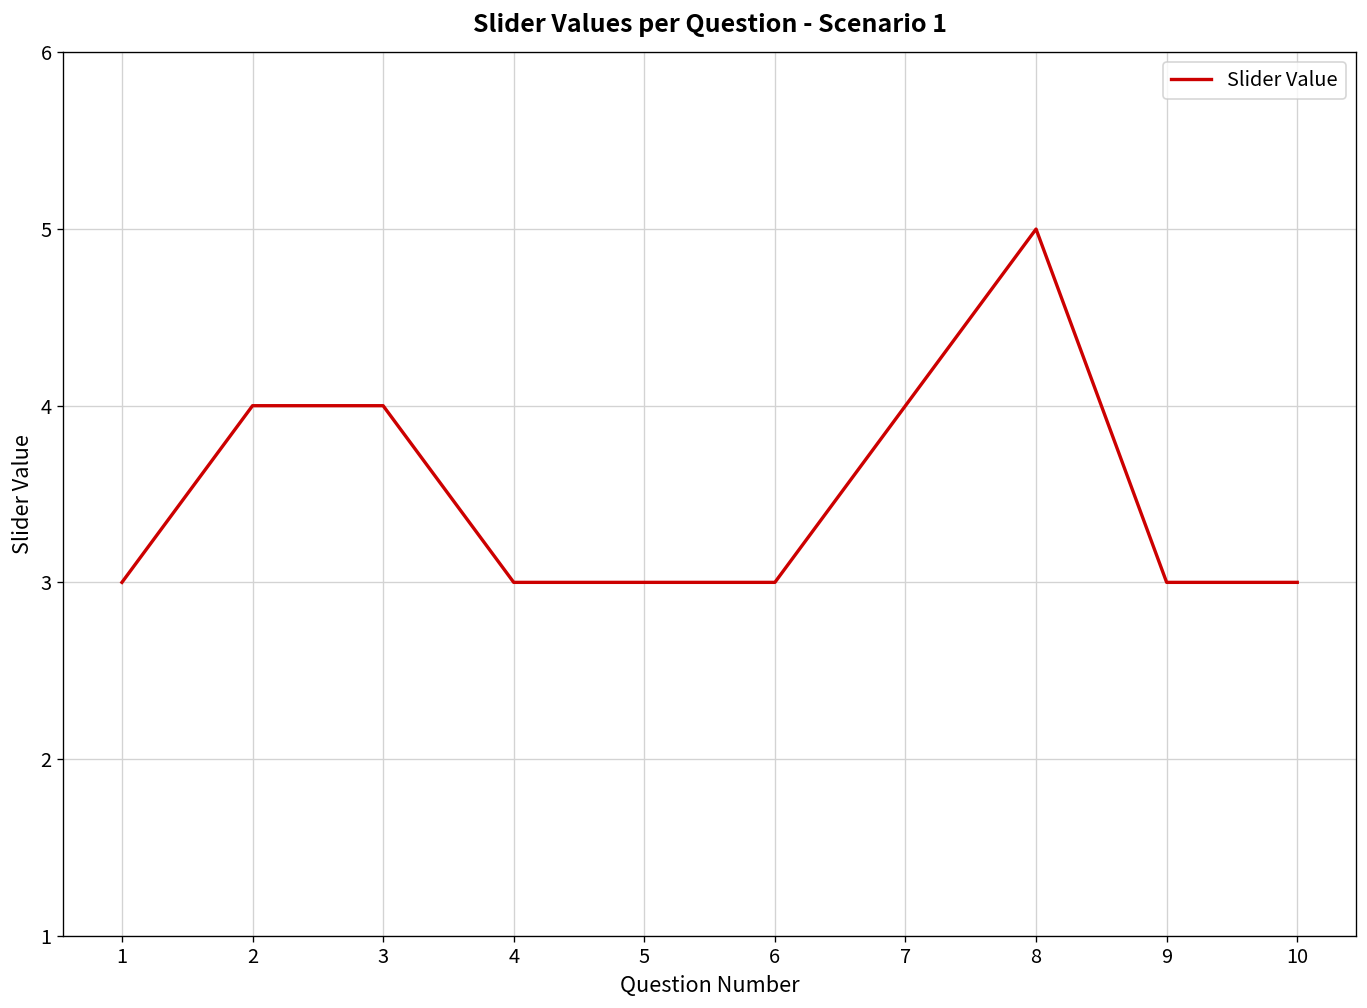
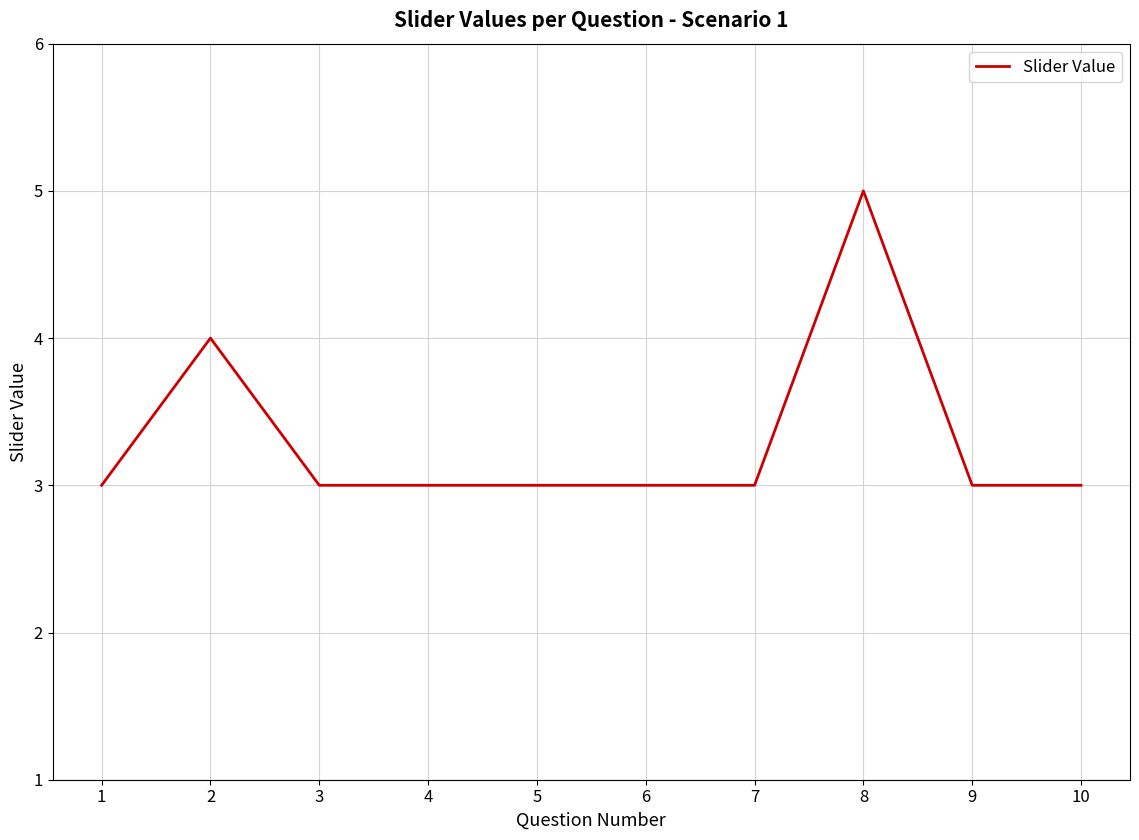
3: 4 -> 3
7: 4 -> 3
